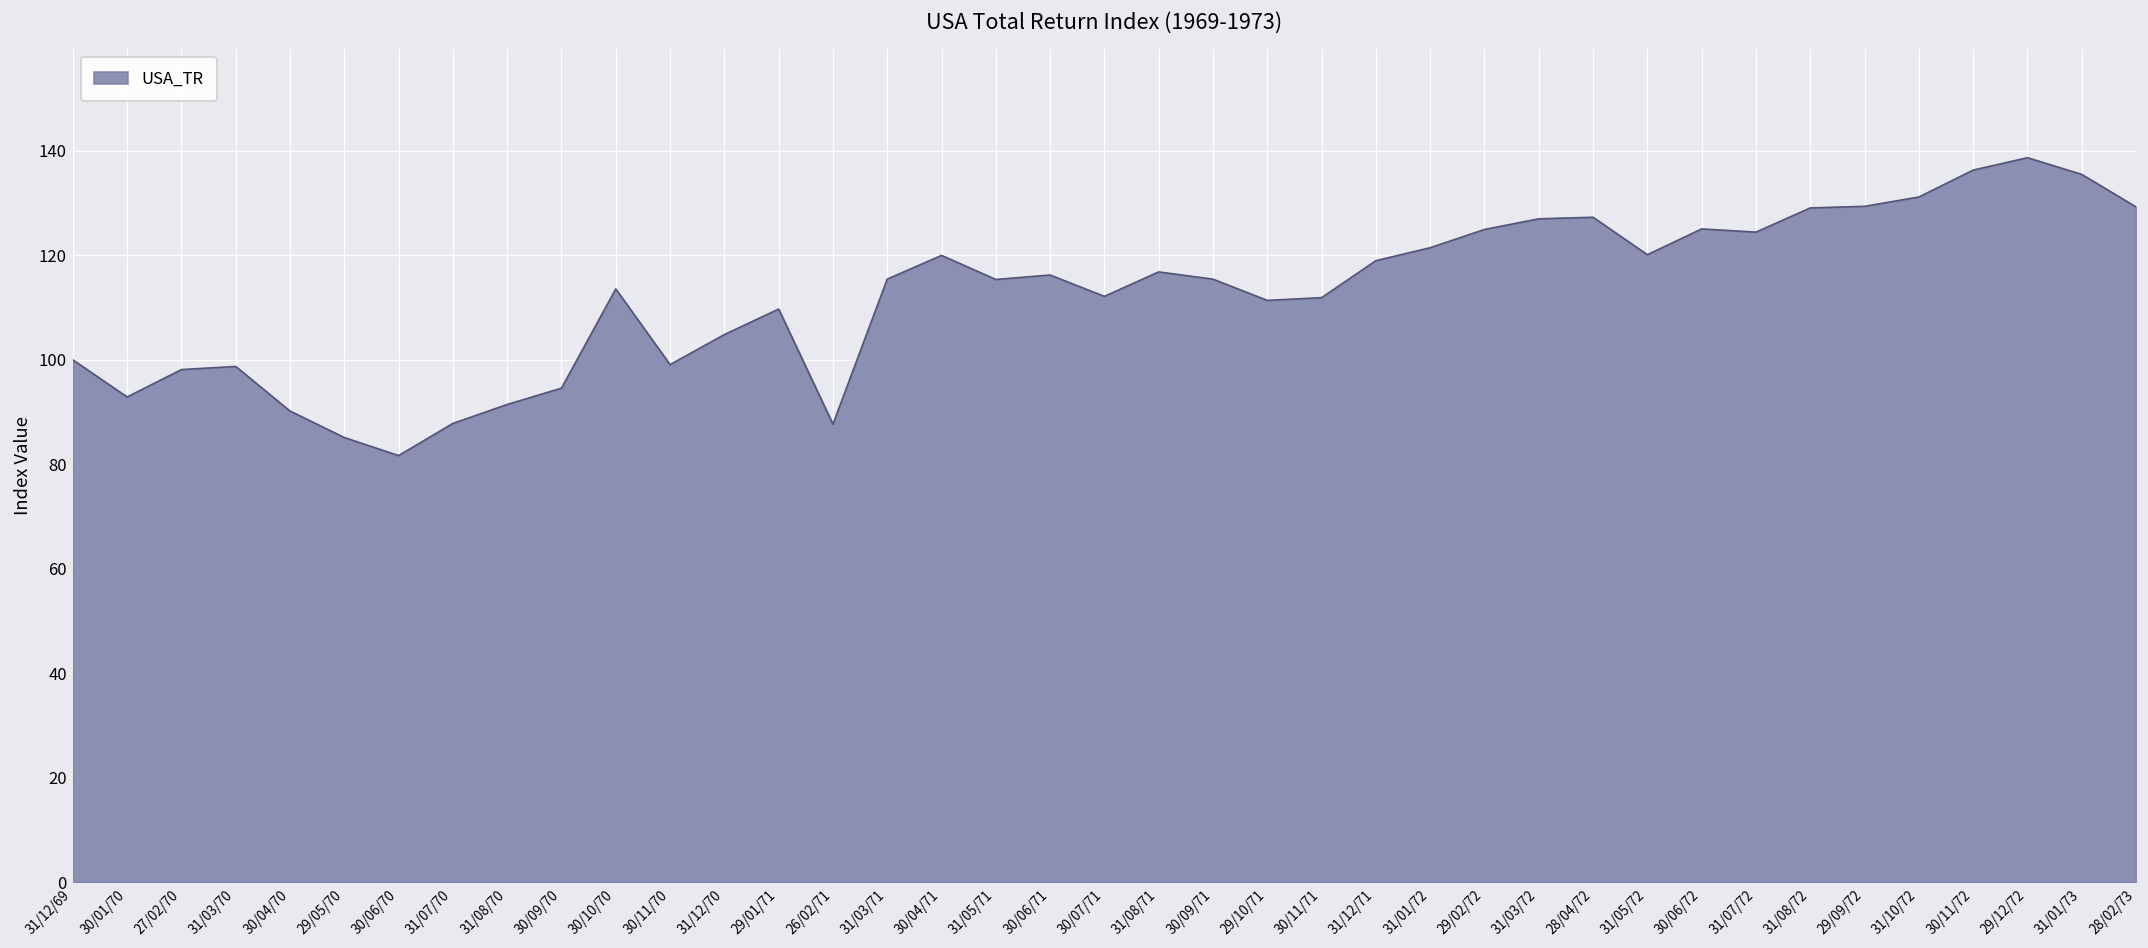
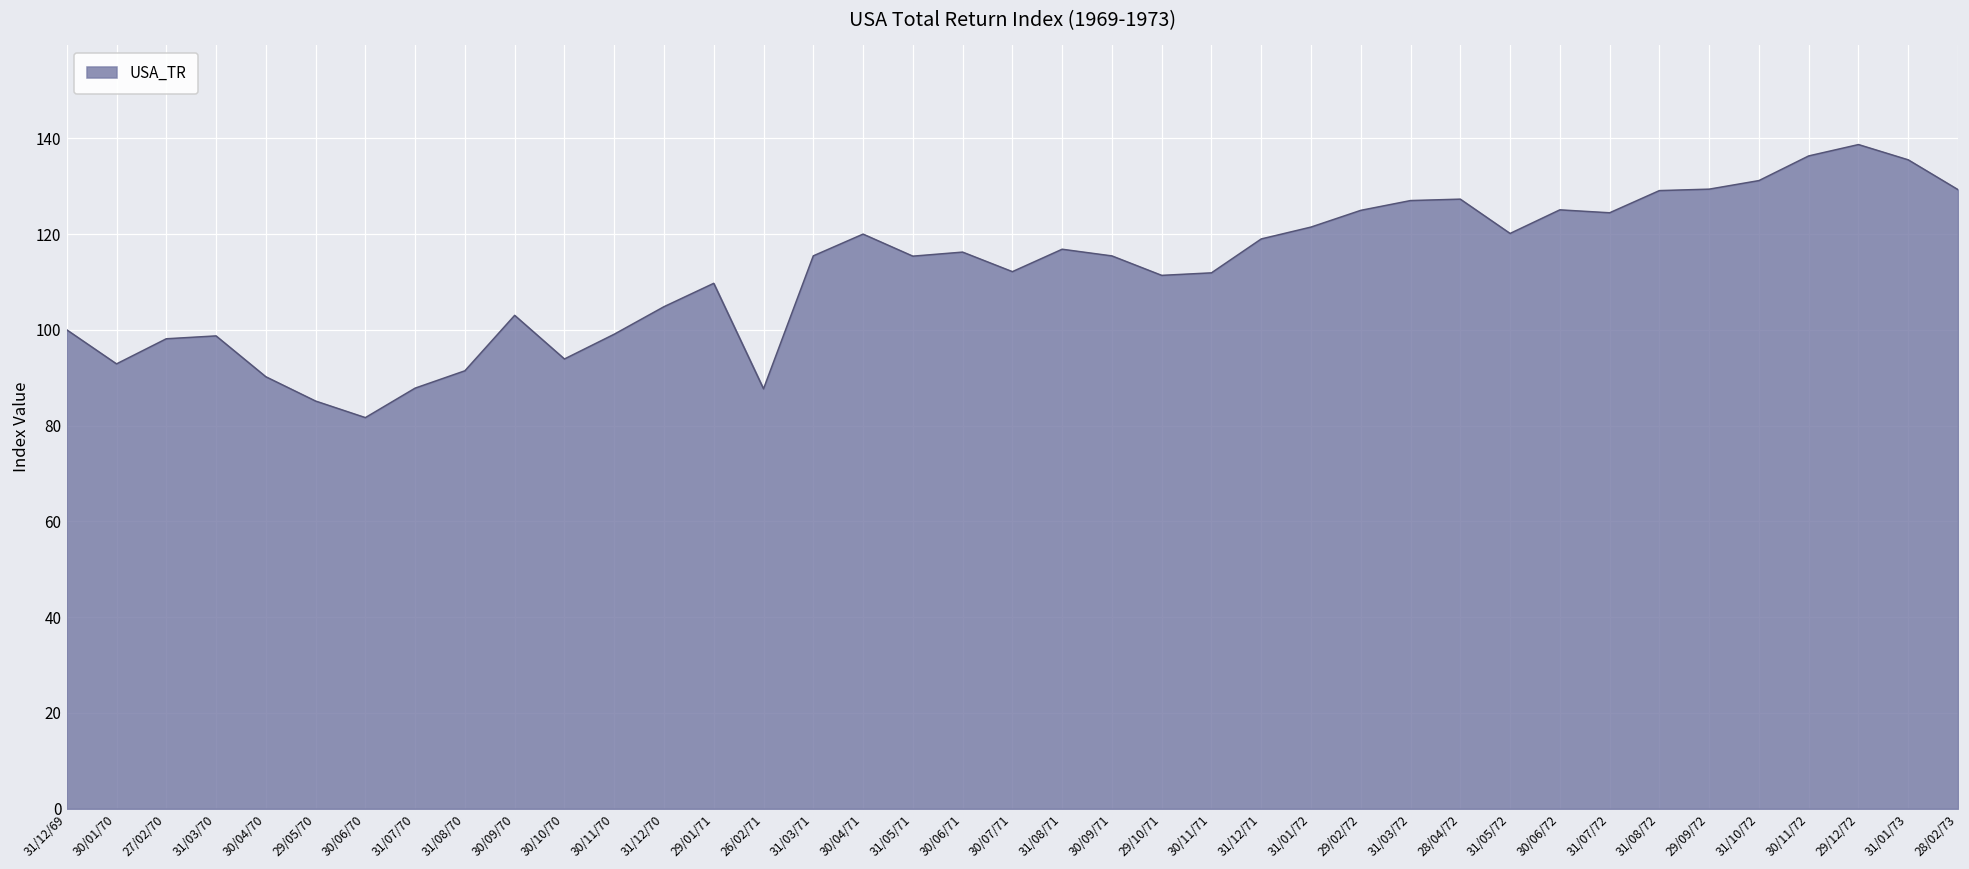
30/09/70: 95 -> 103
30/10/70: 114 -> 94
